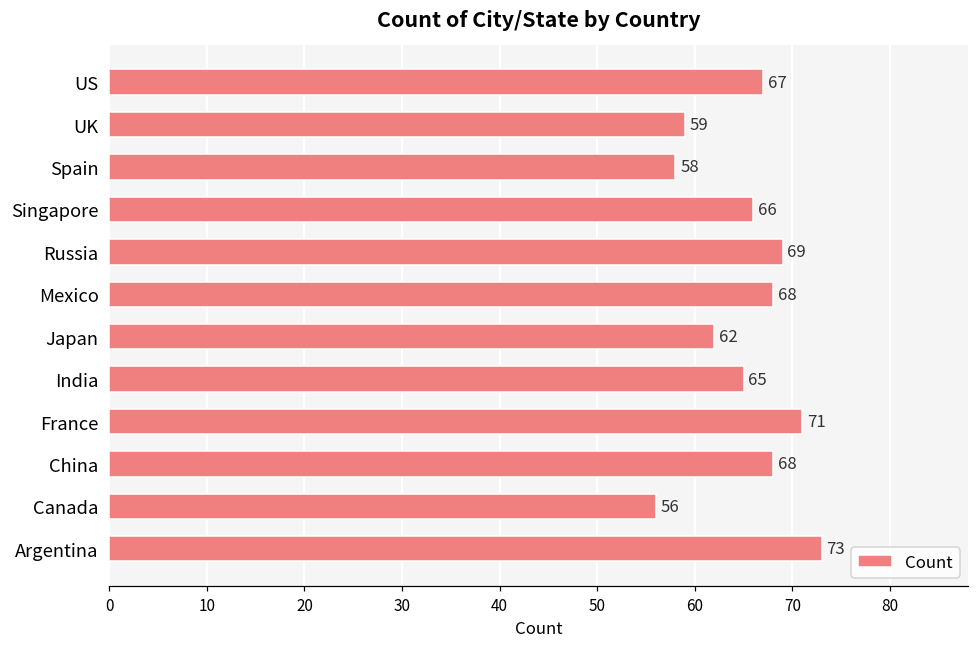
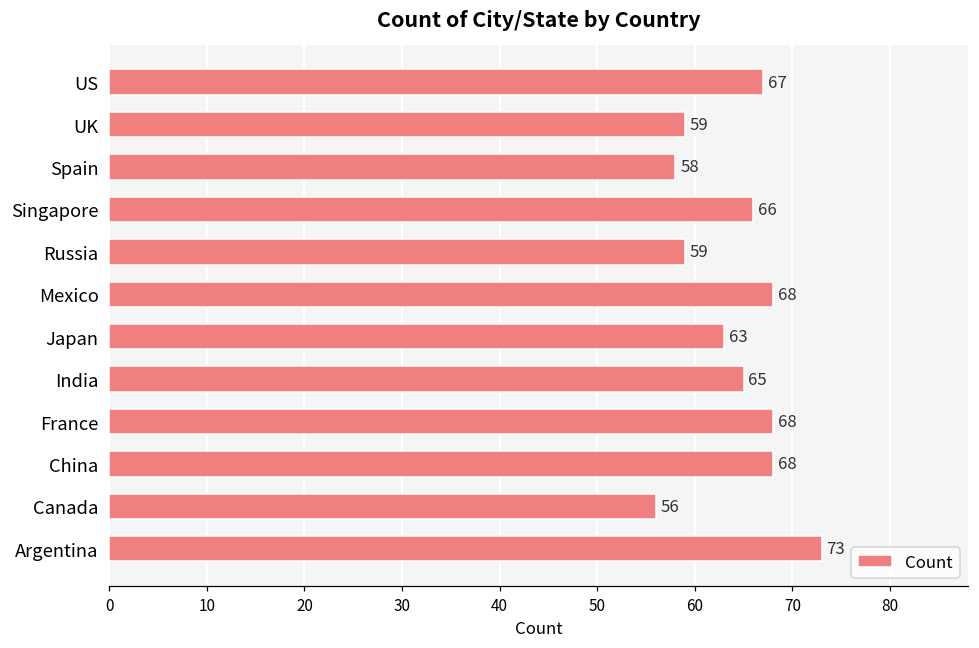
Russia: 69 -> 59
Japan: 62 -> 63
France: 71 -> 68
